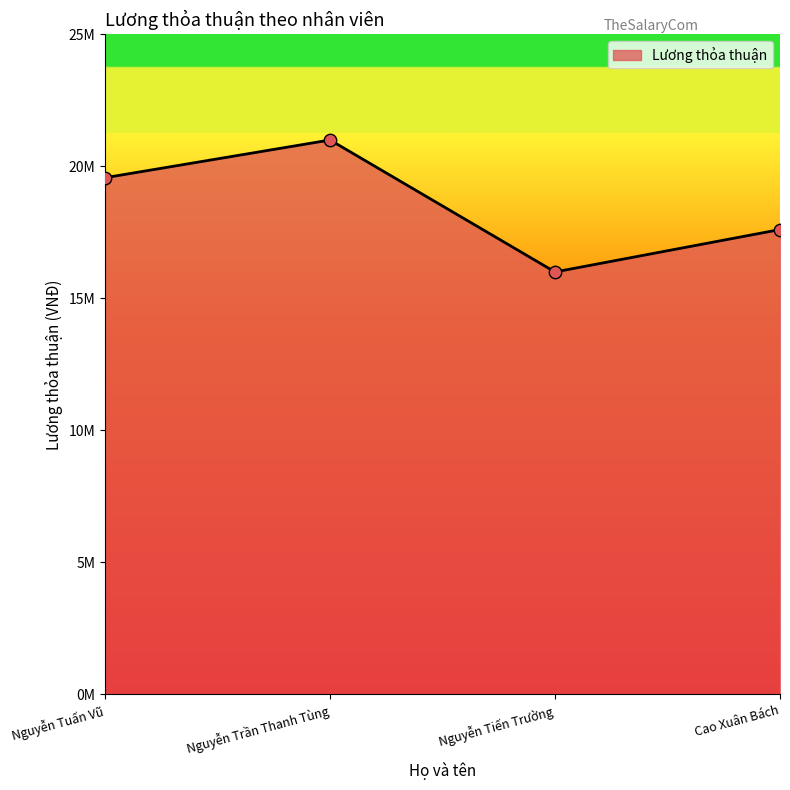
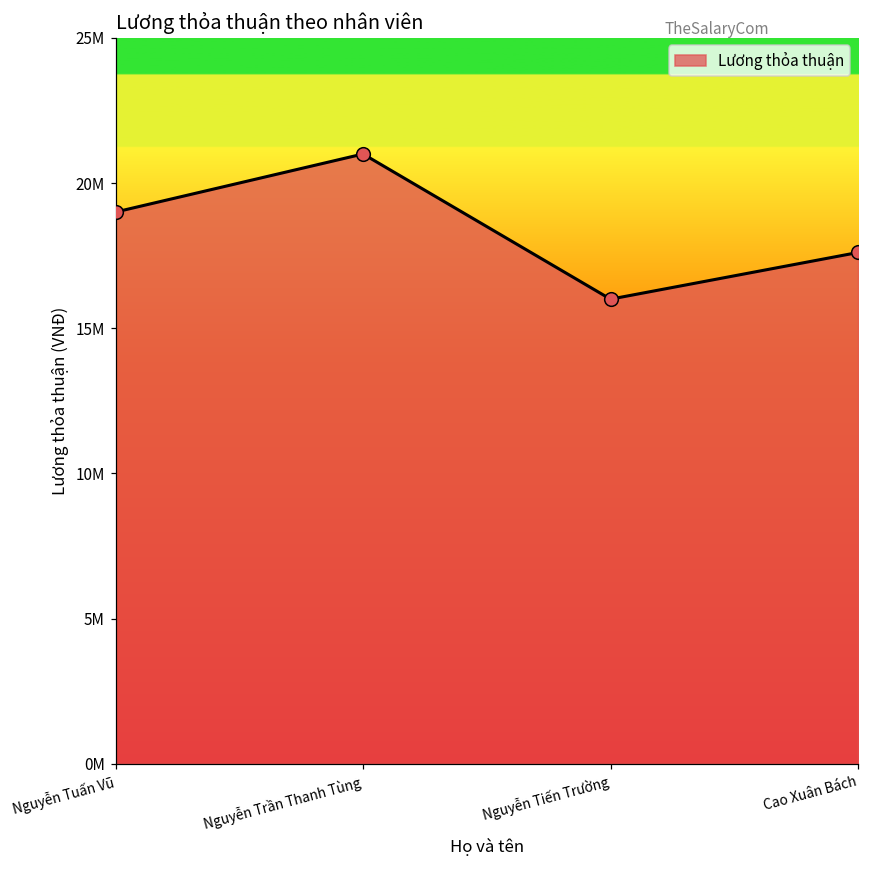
Nguyễn Tuấn Vũ: 19600000 -> 19000000
